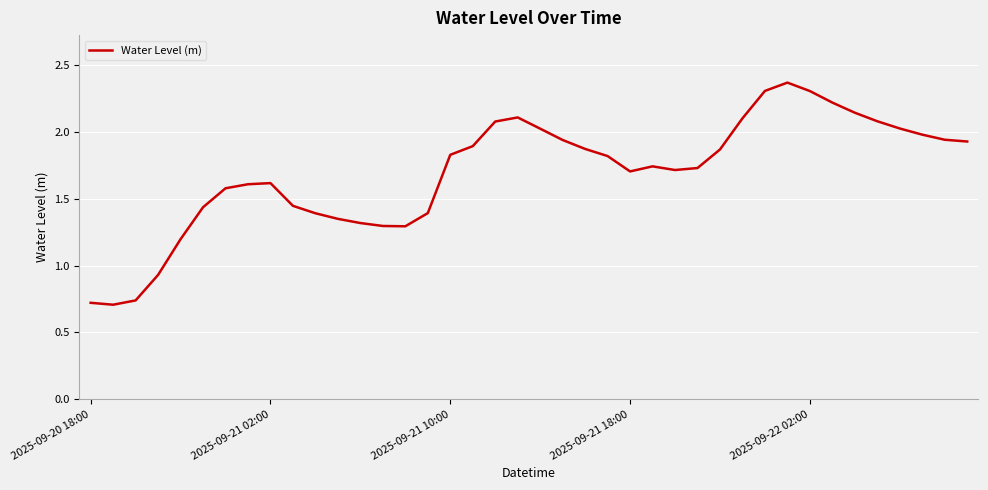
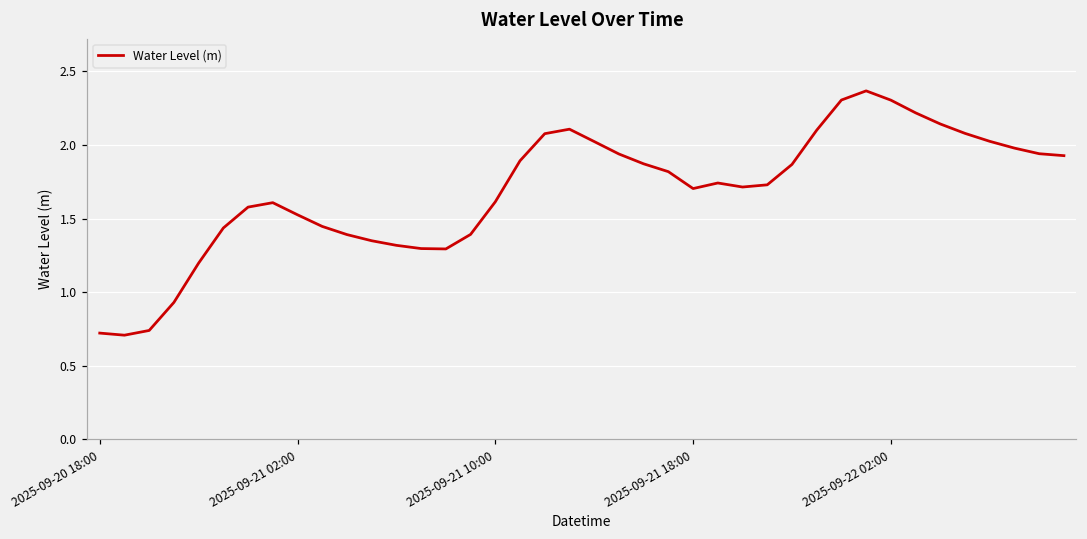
2025-09-21 02:00: 1.62 -> 1.53
2025-09-21 10:00: 1.83 -> 1.61
